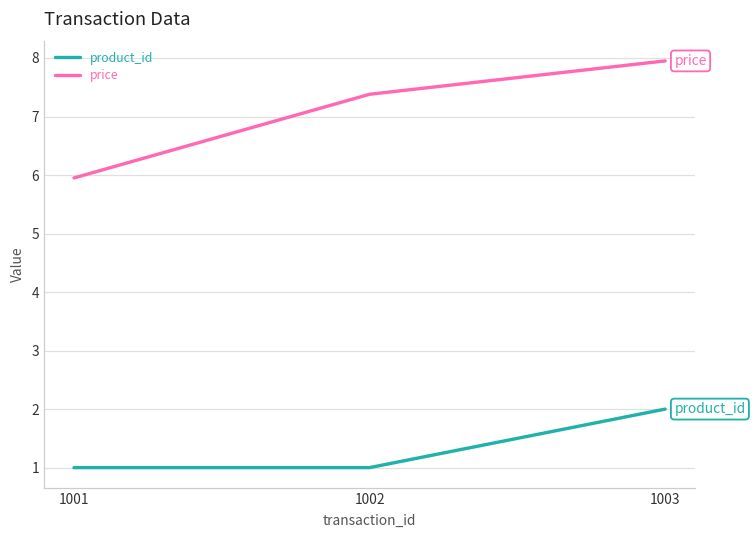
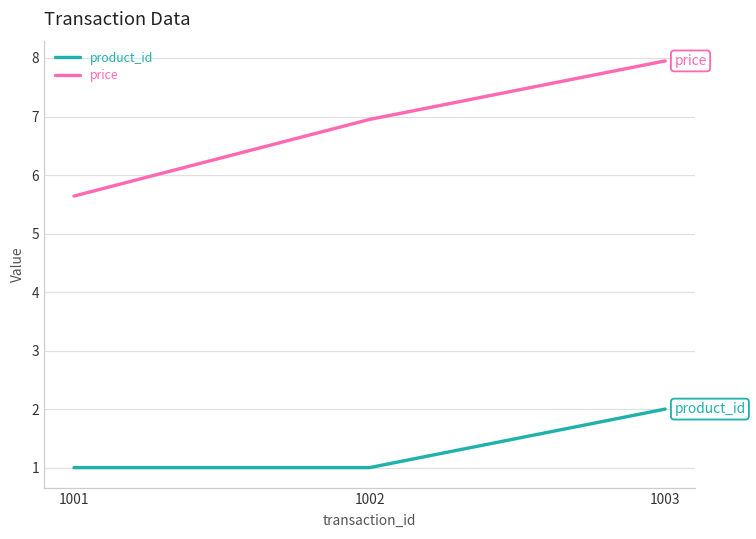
price, 1001: 6.0 -> 5.6
price, 1002: 7.4 -> 7.0
